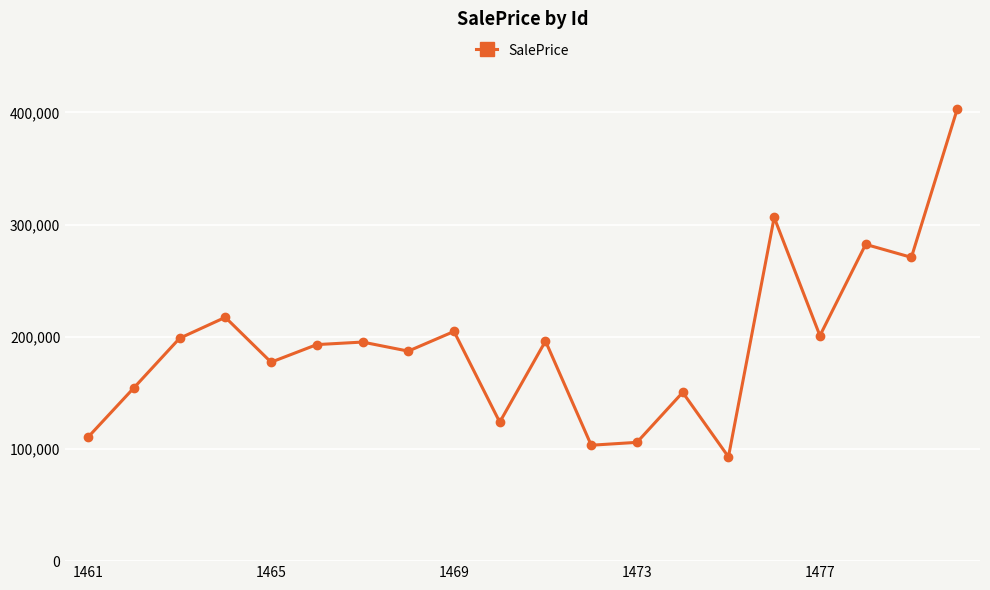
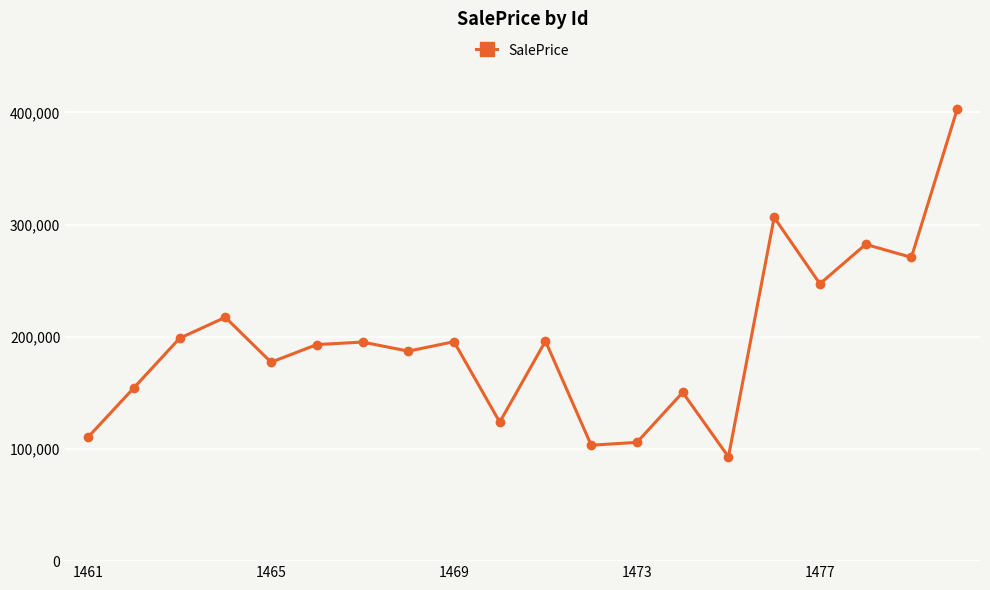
1469: 205,000 -> 196,000
1477: 201,000 -> 247,000
